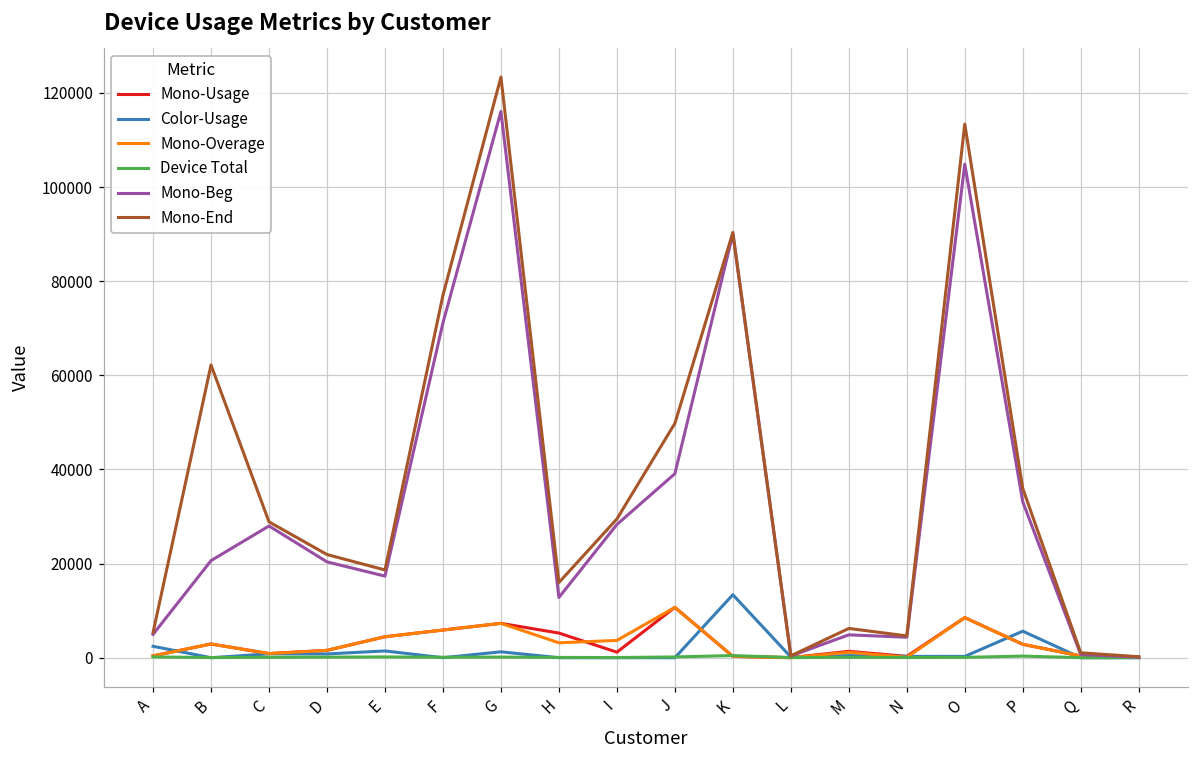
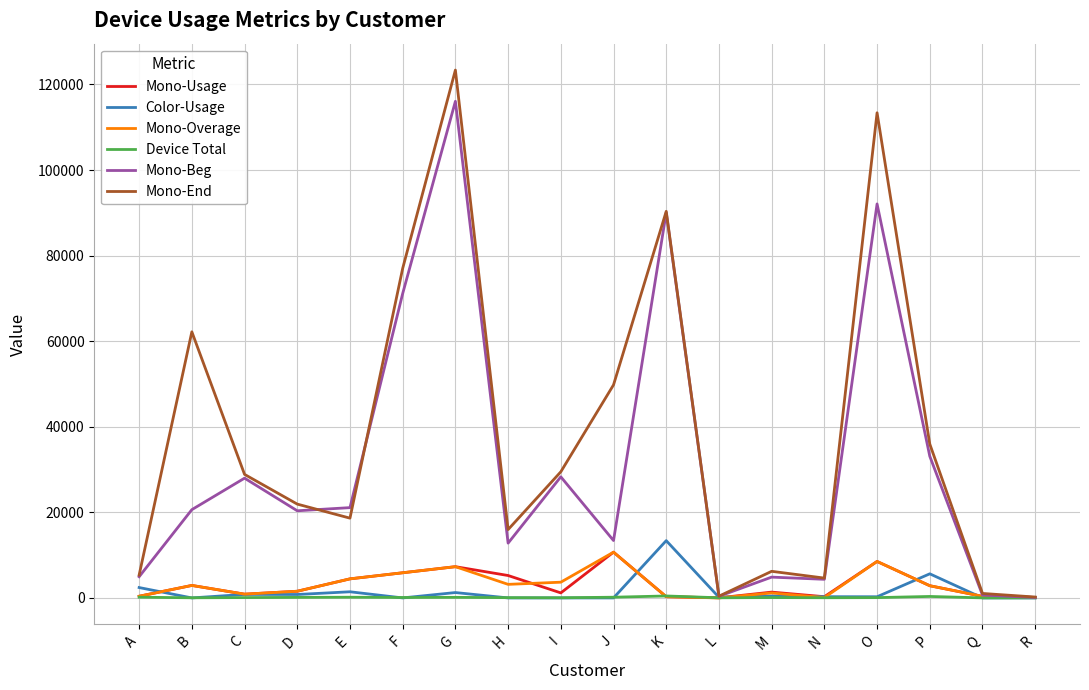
Mono-Beg, E: 17000 -> 21000
Mono-Beg, J: 39000 -> 13000
Mono-Beg, O: 105000 -> 92000
